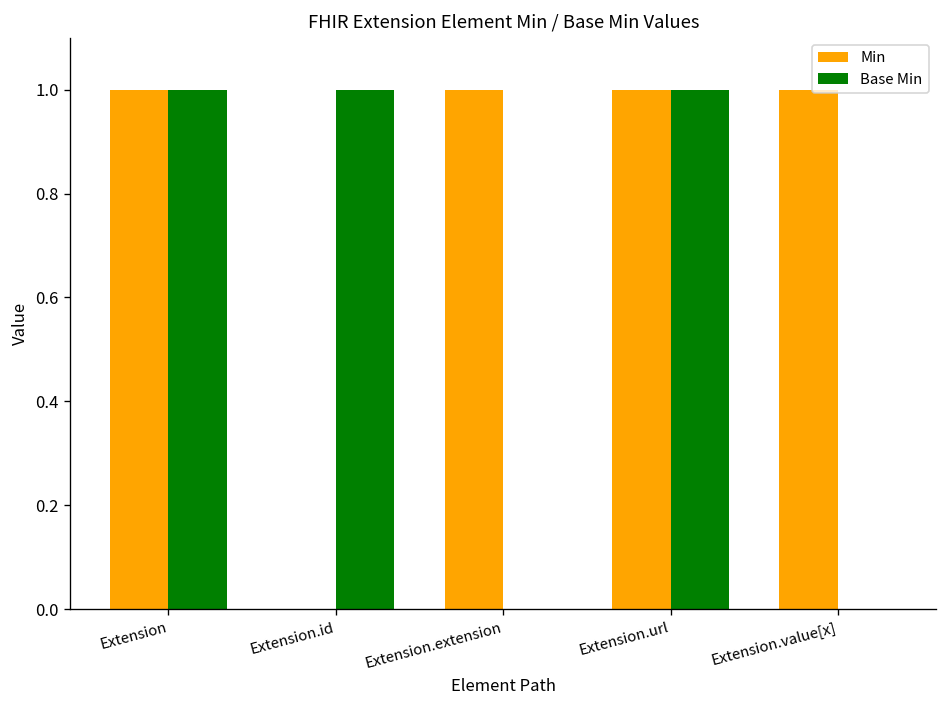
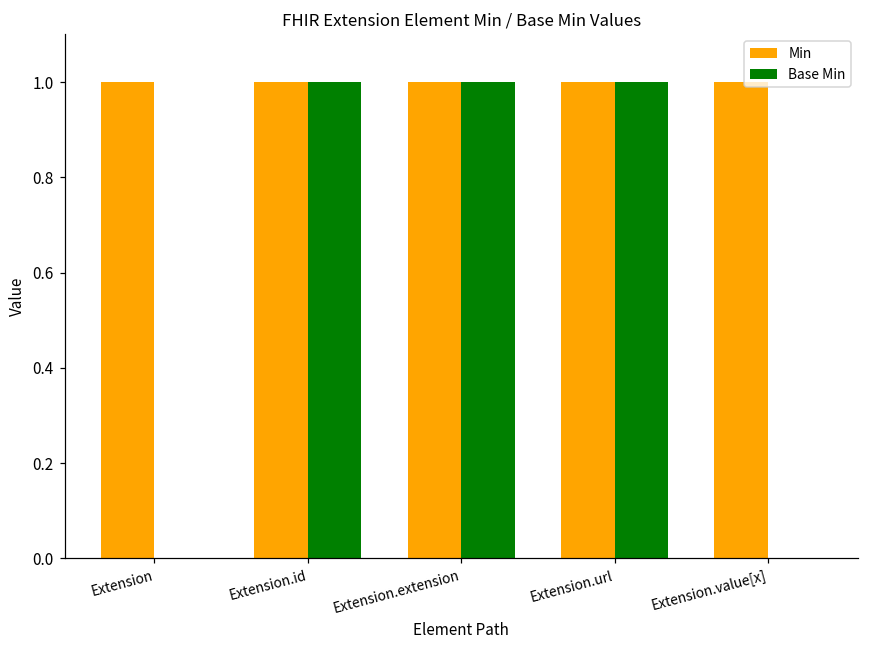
Base Min, Extension: 1 -> 0
Min, Extension.id: 0 -> 1
Base Min, Extension.extension: 0 -> 1
